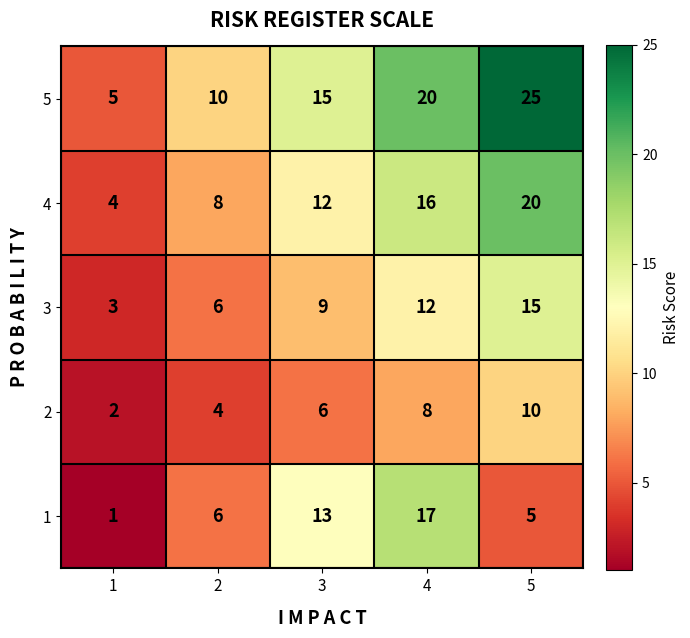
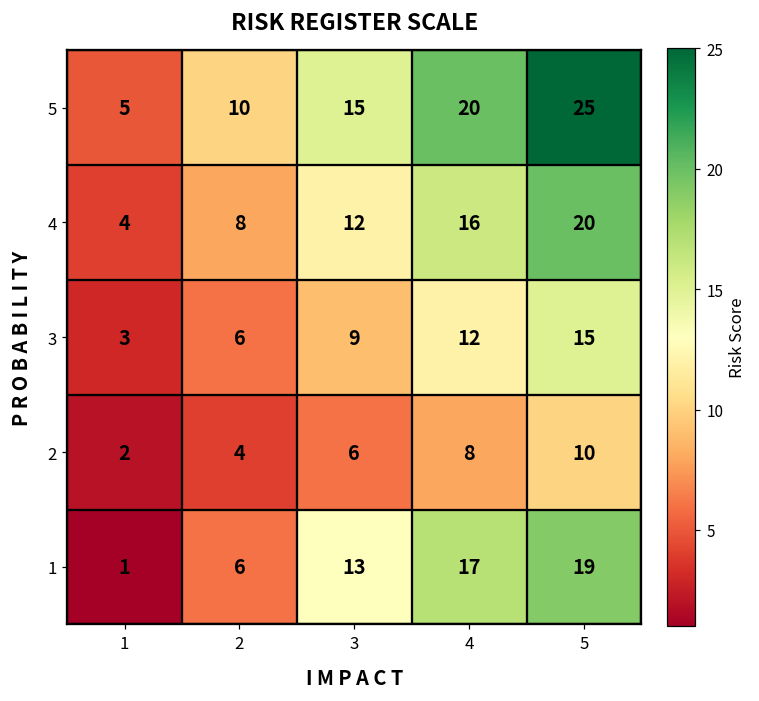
1, 5: 5 -> 19
